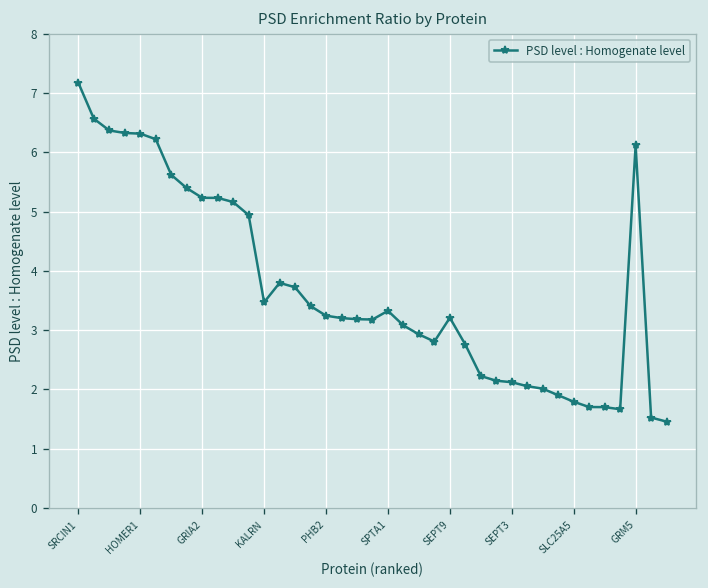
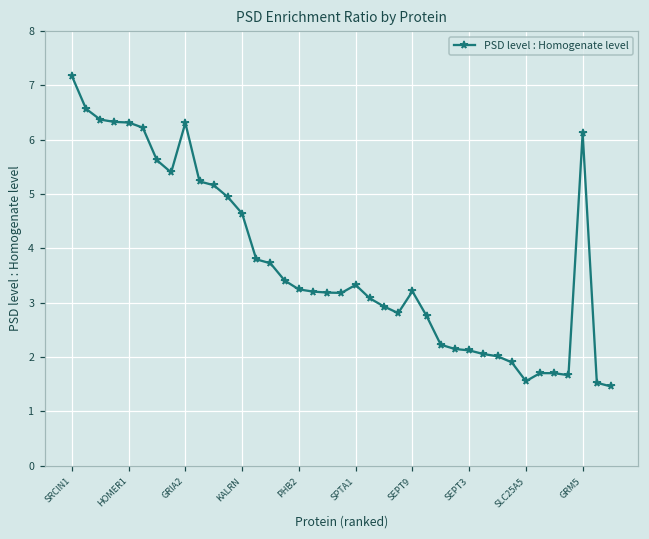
GRIA2: 5.2 -> 6.3
KALRN: 3.5 -> 4.6
SLC25A5: 1.8 -> 1.6
